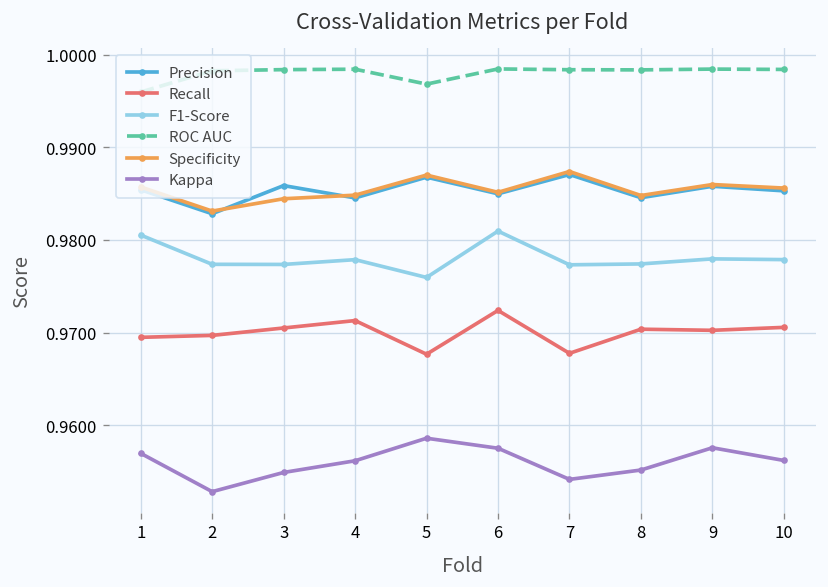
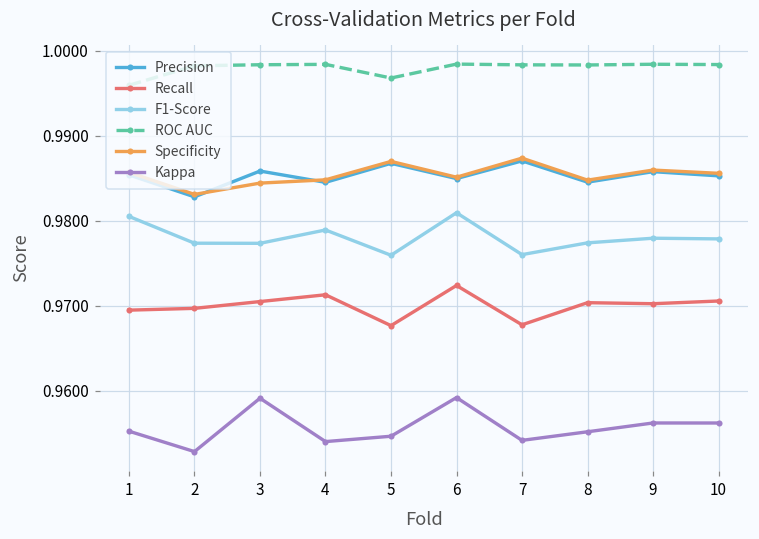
Kappa, 1: 0.957 -> 0.955
Kappa, 3: 0.955 -> 0.959
F1-Score, 4: 0.978 -> 0.979
Kappa, 4: 0.956 -> 0.954
Kappa, 5: 0.959 -> 0.955
Kappa, 6: 0.958 -> 0.959
F1-Score, 7: 0.977 -> 0.976
Kappa, 9: 0.958 -> 0.956
